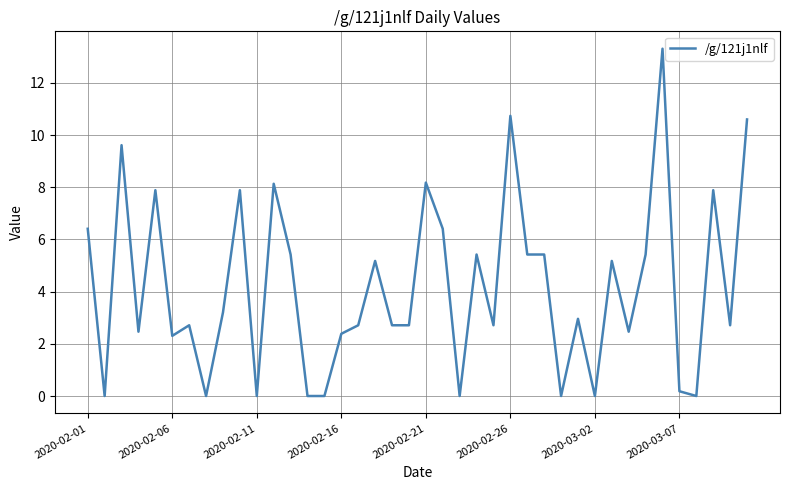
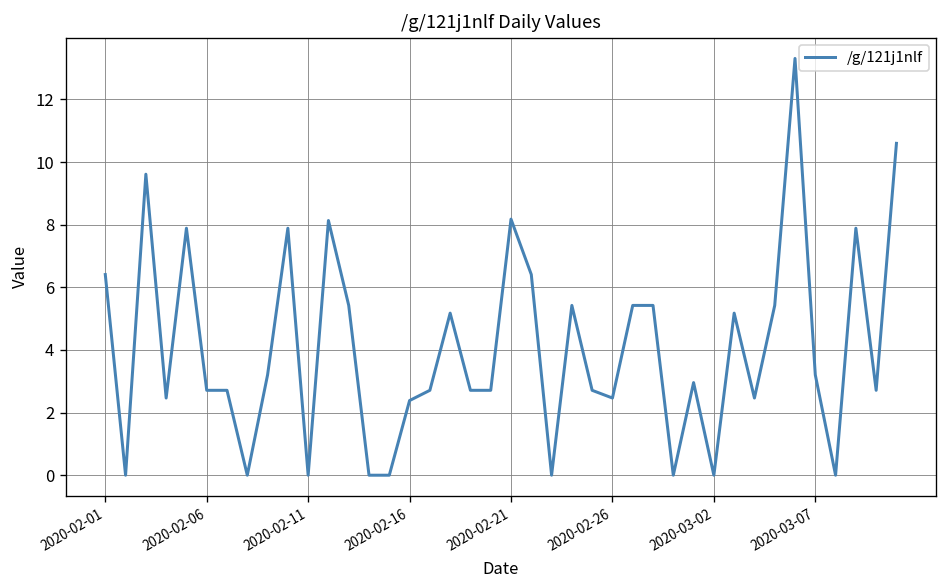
2020-02-06: 2.3 -> 2.7
2020-02-26: 10.7 -> 2.5
2020-03-07: 0.2 -> 3.2
